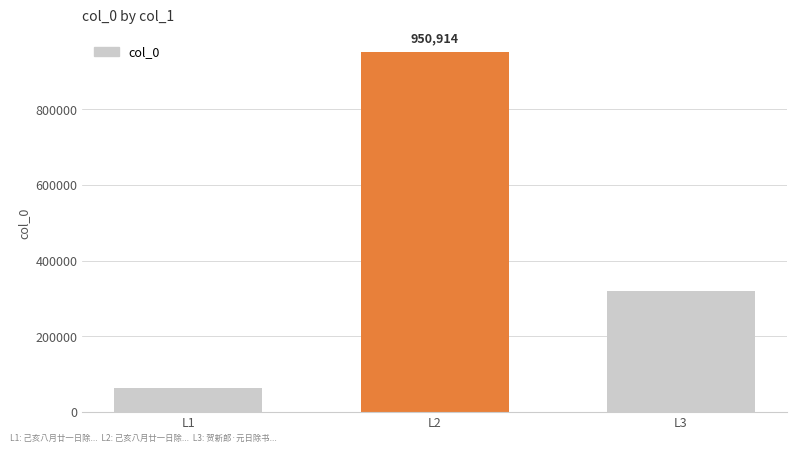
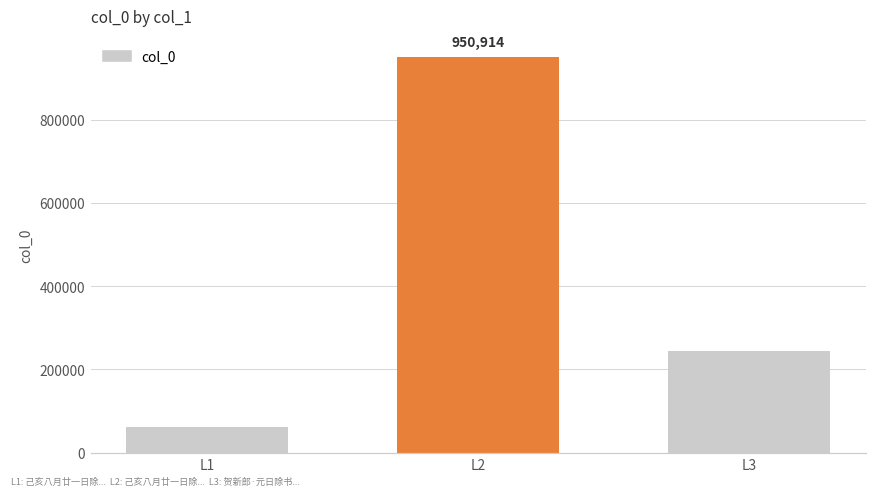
L3: 320000 -> 240000
